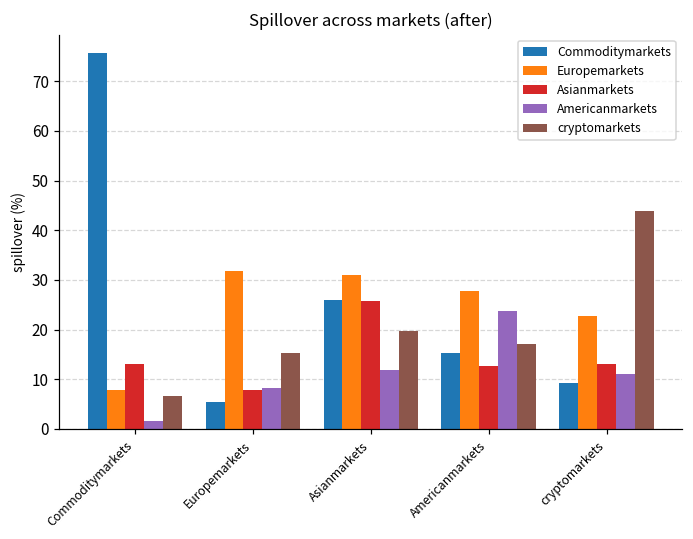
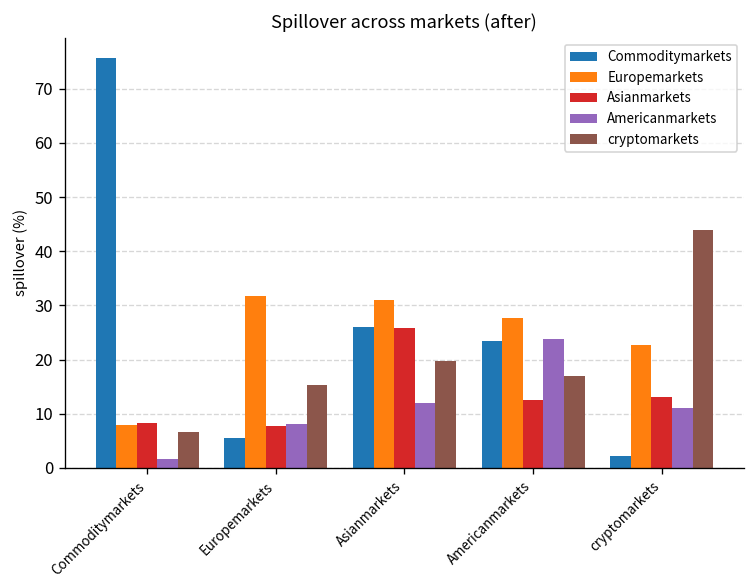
Asianmarkets, Commoditymarkets: 13 -> 8
Commoditymarkets, Americanmarkets: 15 -> 23
Commoditymarkets, cryptomarkets: 9 -> 2
